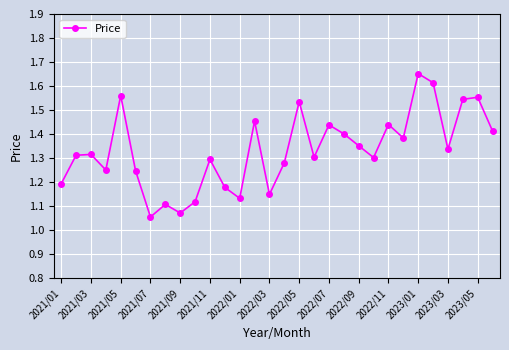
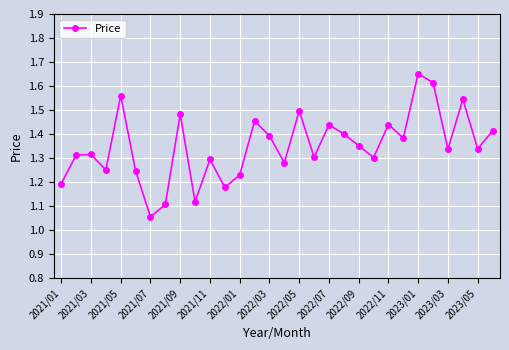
2021/09: 1.07 -> 1.48
2022/01: 1.13 -> 1.23
2022/03: 1.15 -> 1.39
2022/05: 1.54 -> 1.50
2023/05: 1.55 -> 1.34
